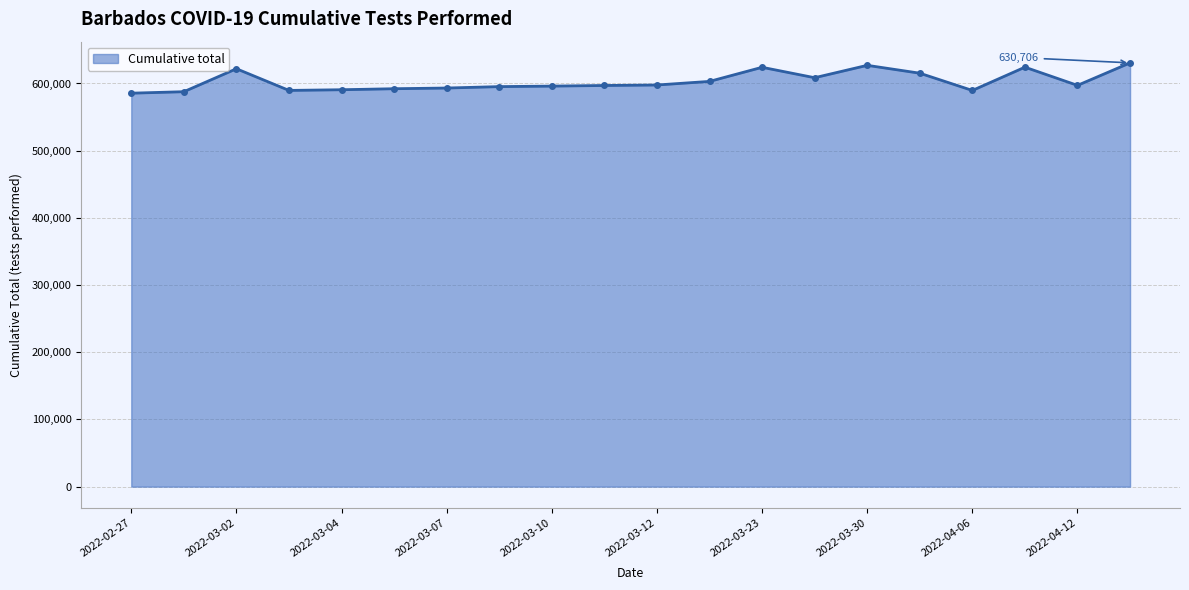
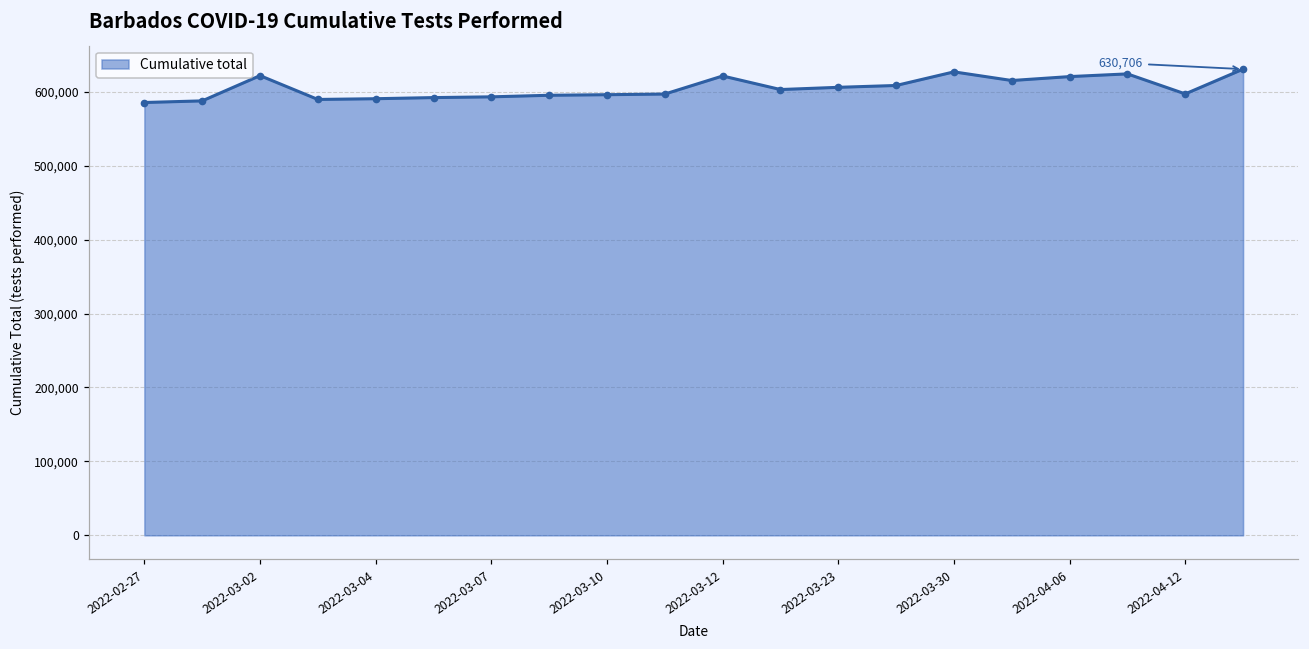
2022-03-12: 600,000 -> 620,000
2022-03-23: 620,000 -> 610,000
2022-04-06: 590,000 -> 620,000
